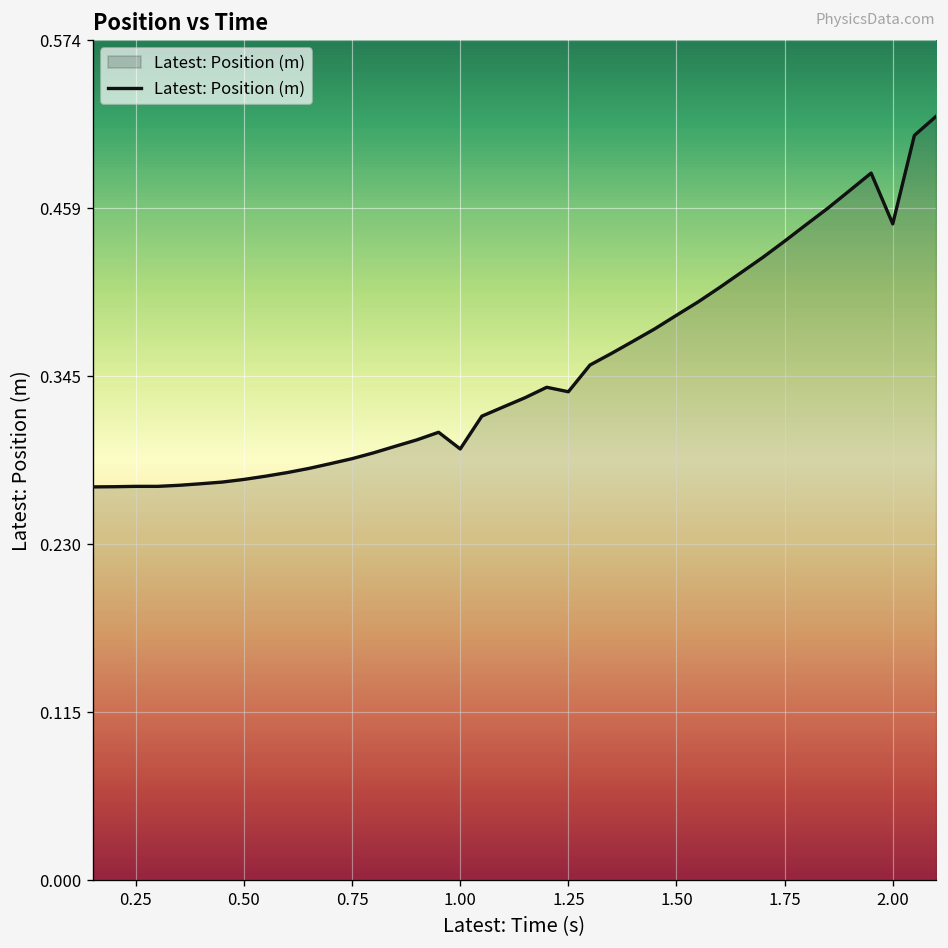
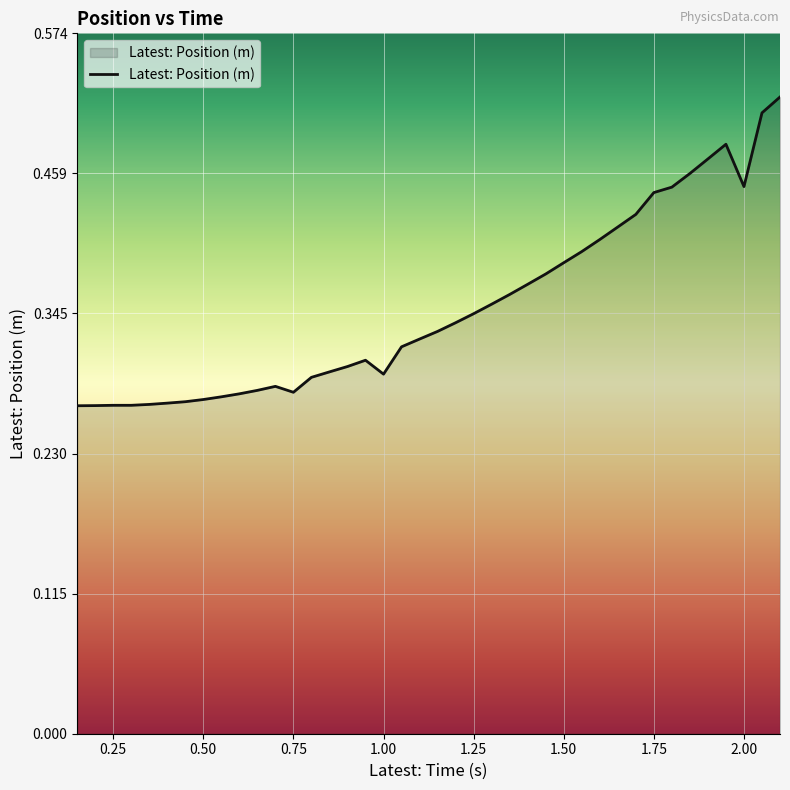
0.75: 0.288 -> 0.280
1.25: 0.334 -> 0.344
1.75: 0.437 -> 0.444
